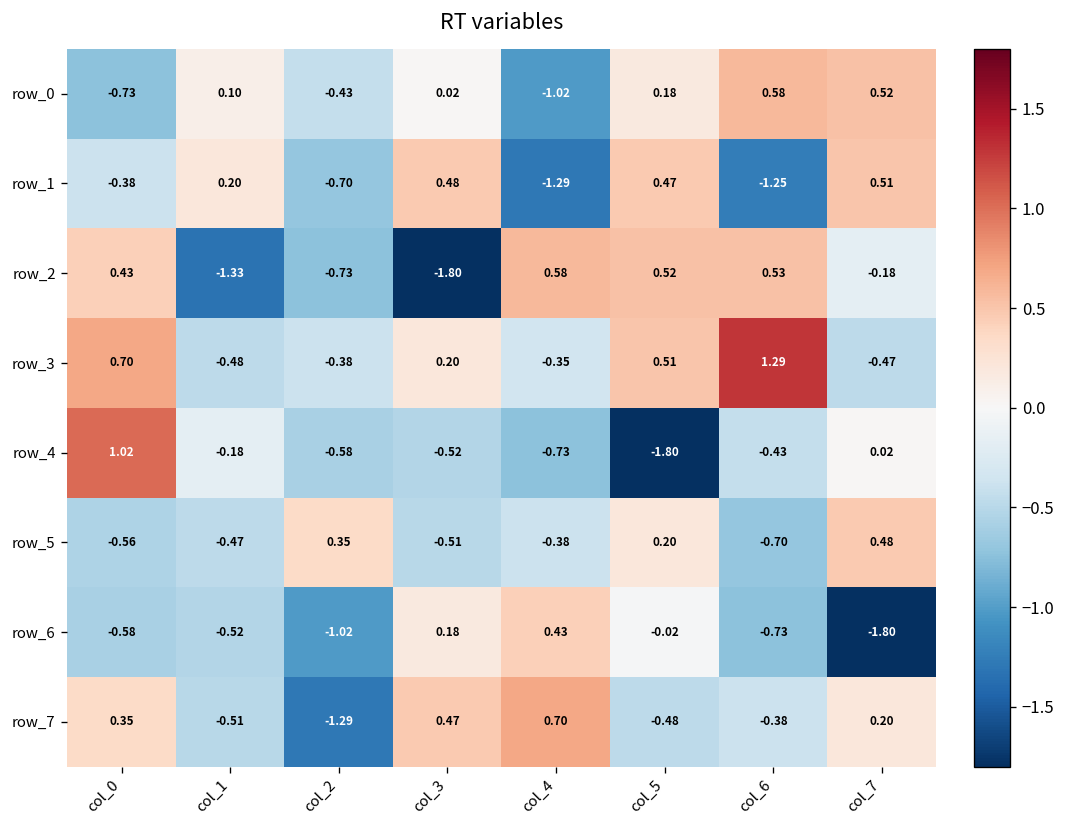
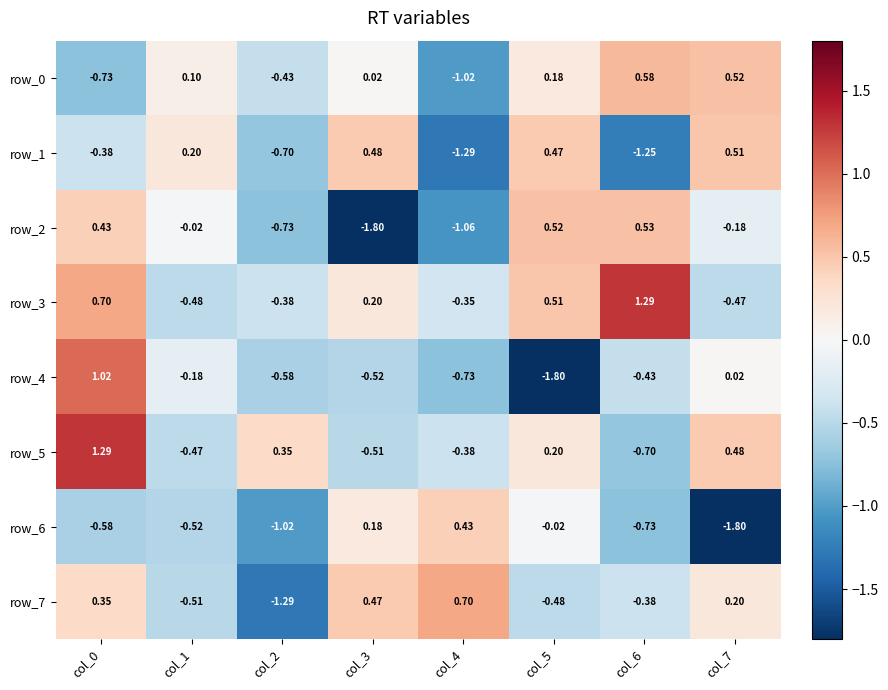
row_2, col_1: -1.33 -> -0.02
row_2, col_4: 0.58 -> -1.06
row_5, col_0: -0.56 -> 1.29
